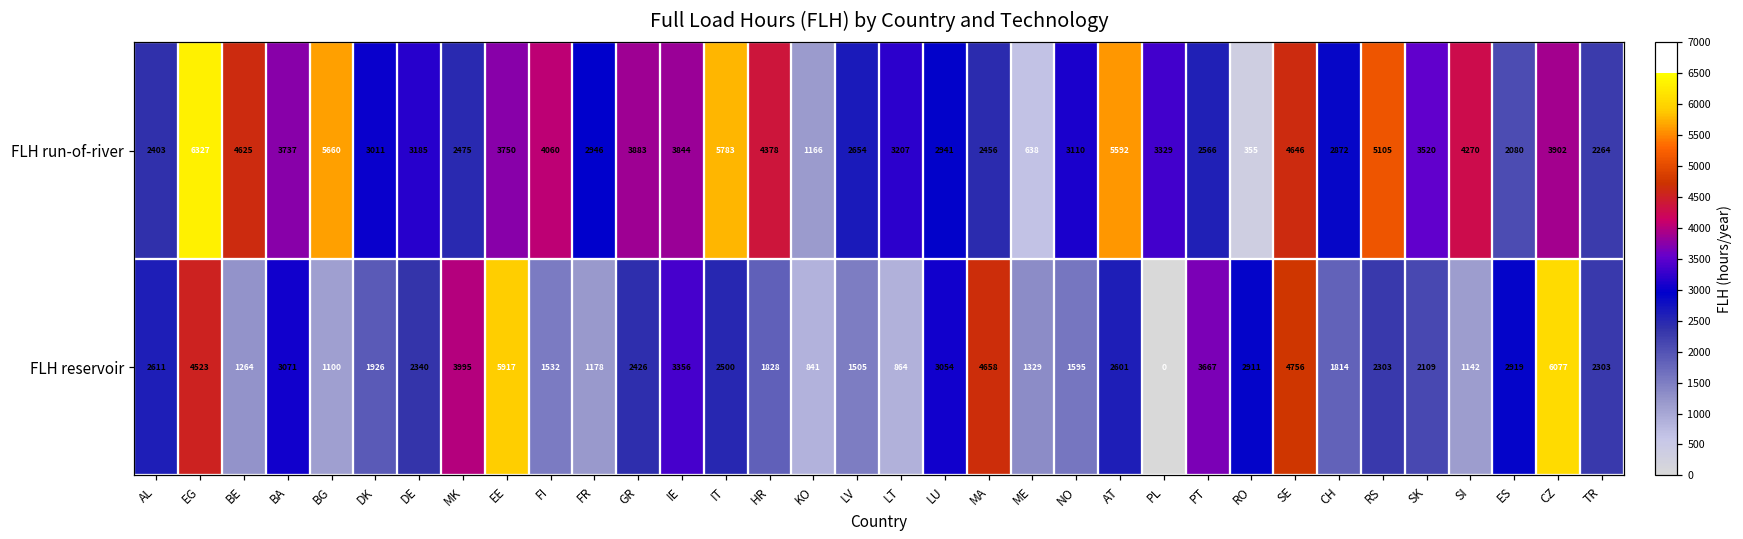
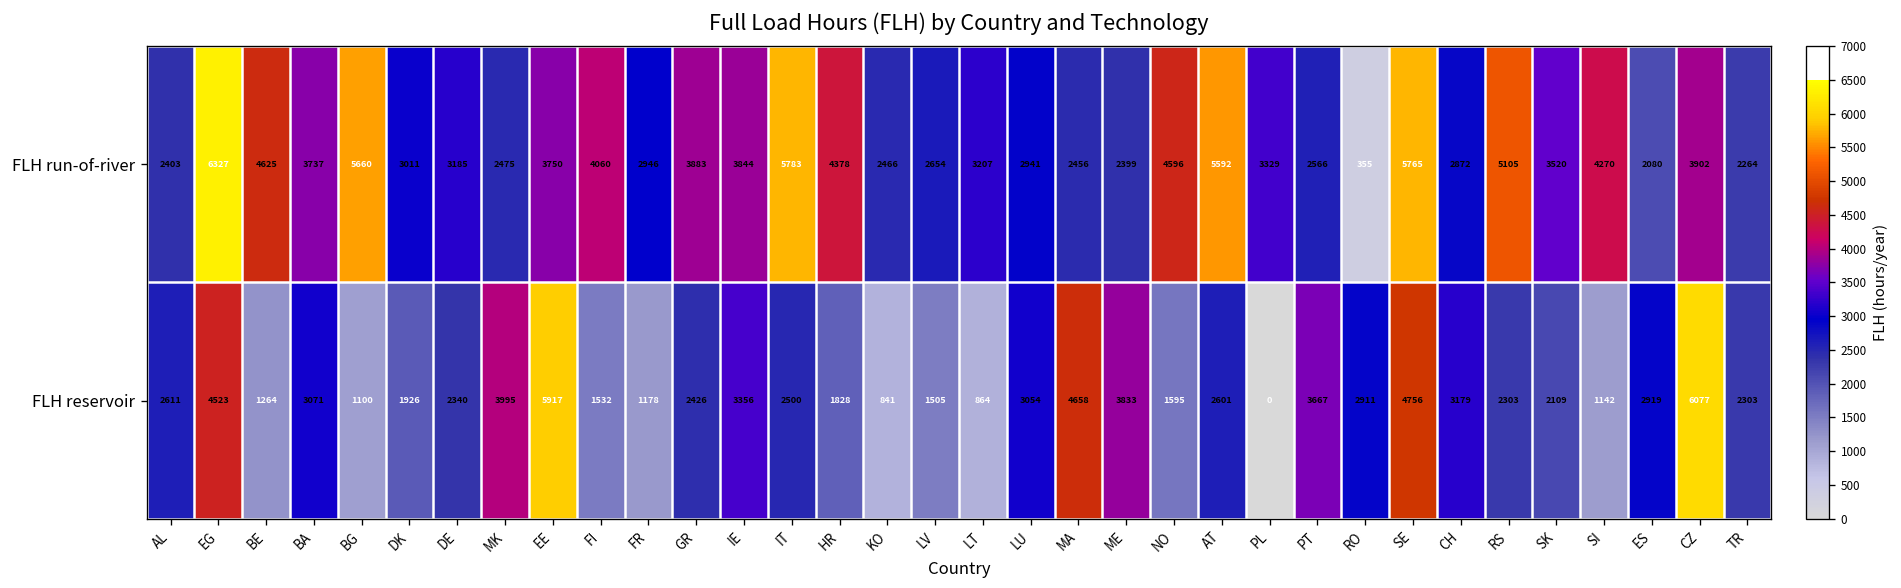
FLH run-of-river, KO: 1166 -> 2466
FLH run-of-river, ME: 638 -> 2399
FLH run-of-river, NO: 3110 -> 4596
FLH run-of-river, SE: 4646 -> 5765
FLH reservoir, ME: 1329 -> 3833
FLH reservoir, CH: 1814 -> 3179
